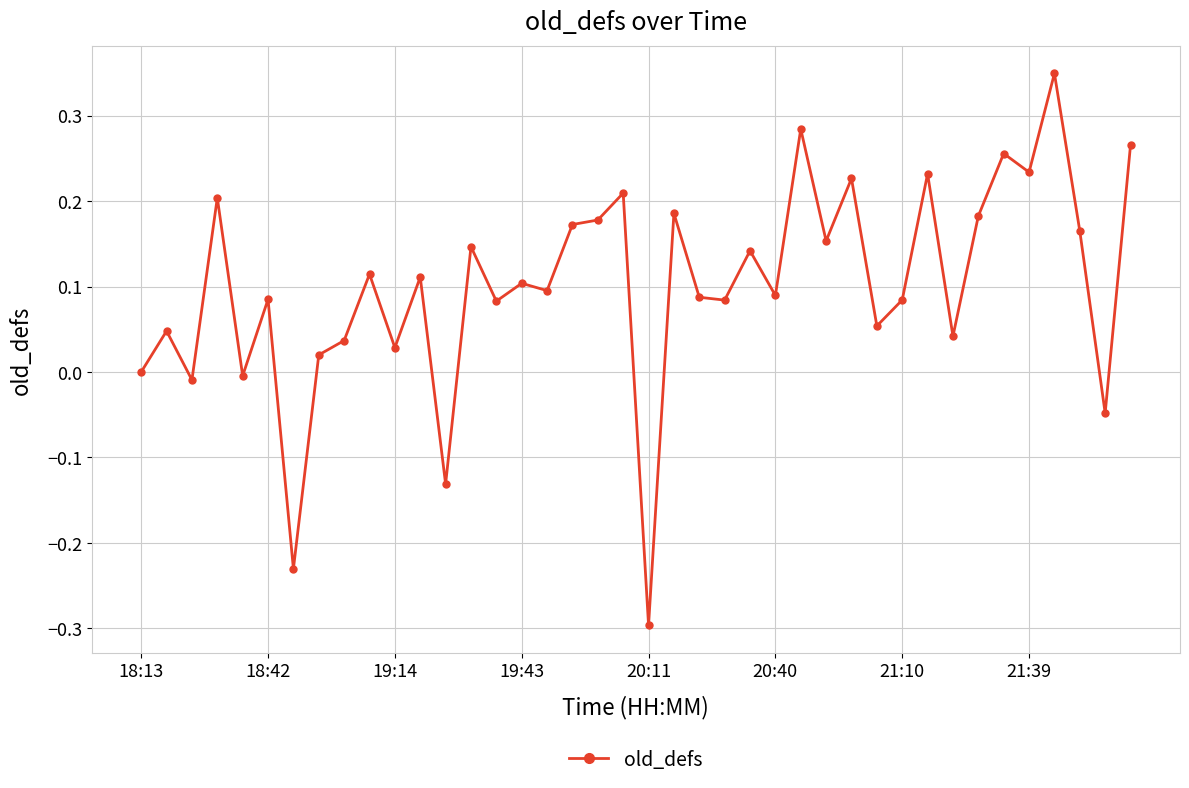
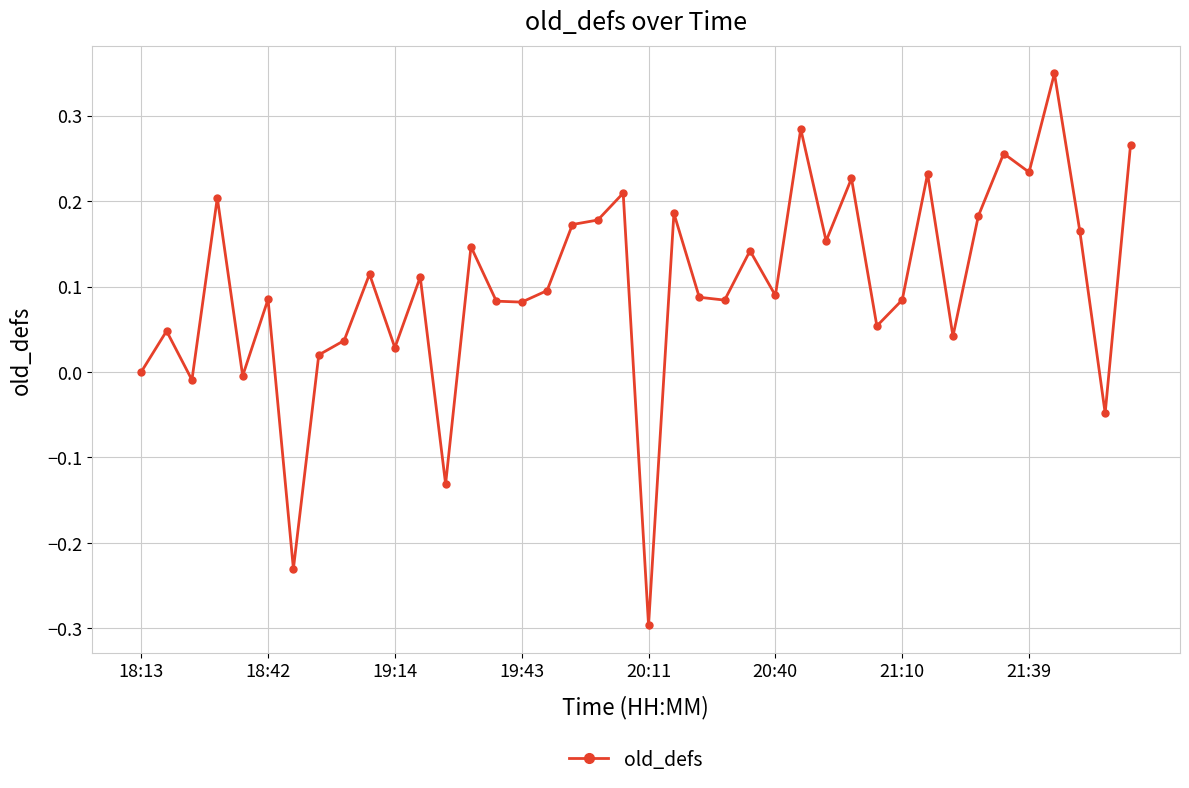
19:43: 0.10 -> 0.08
